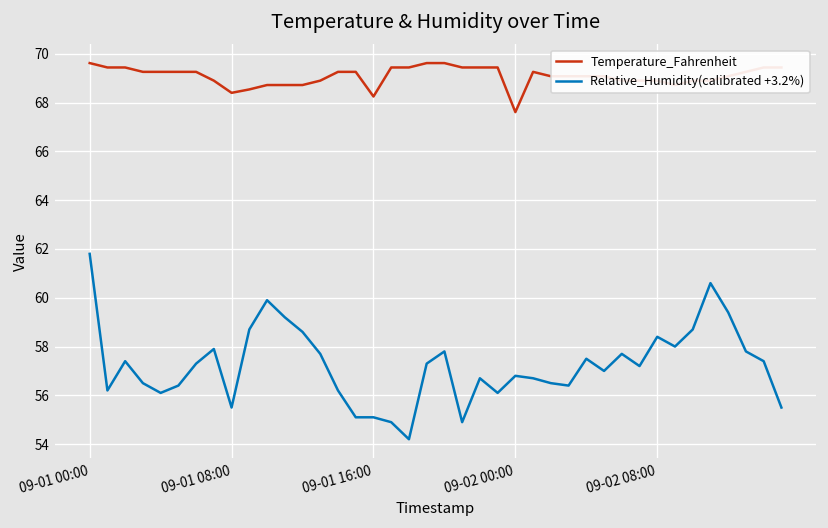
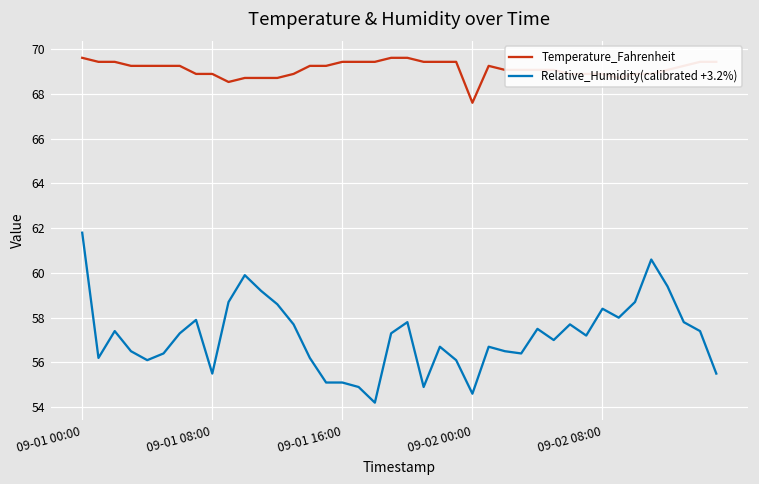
Temperature_Fahrenheit, 09-01 08:00: 68.4 -> 68.9
Temperature_Fahrenheit, 09-01 16:00: 68.3 -> 69.4
Relative_Humidity(calibrated +3.2%), 09-02 00:00: 56.8 -> 54.6
